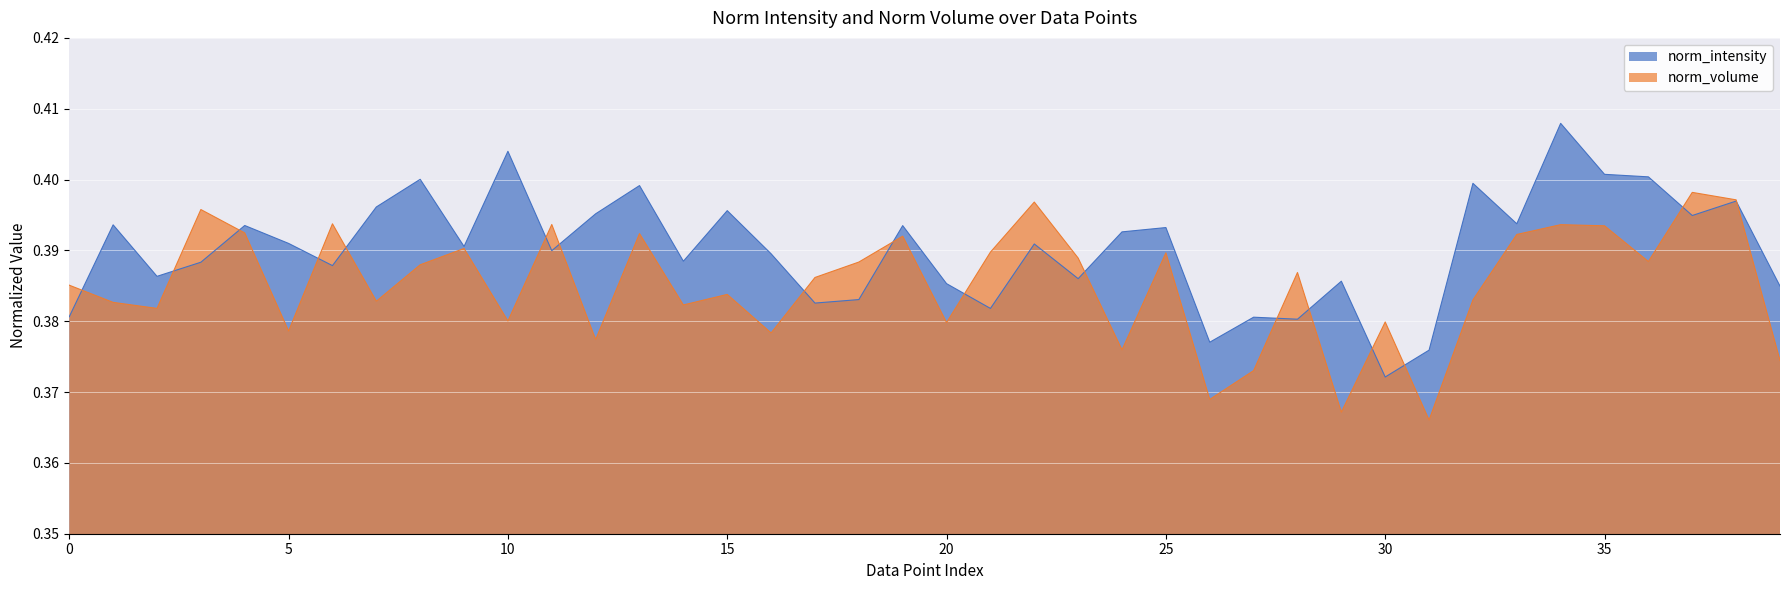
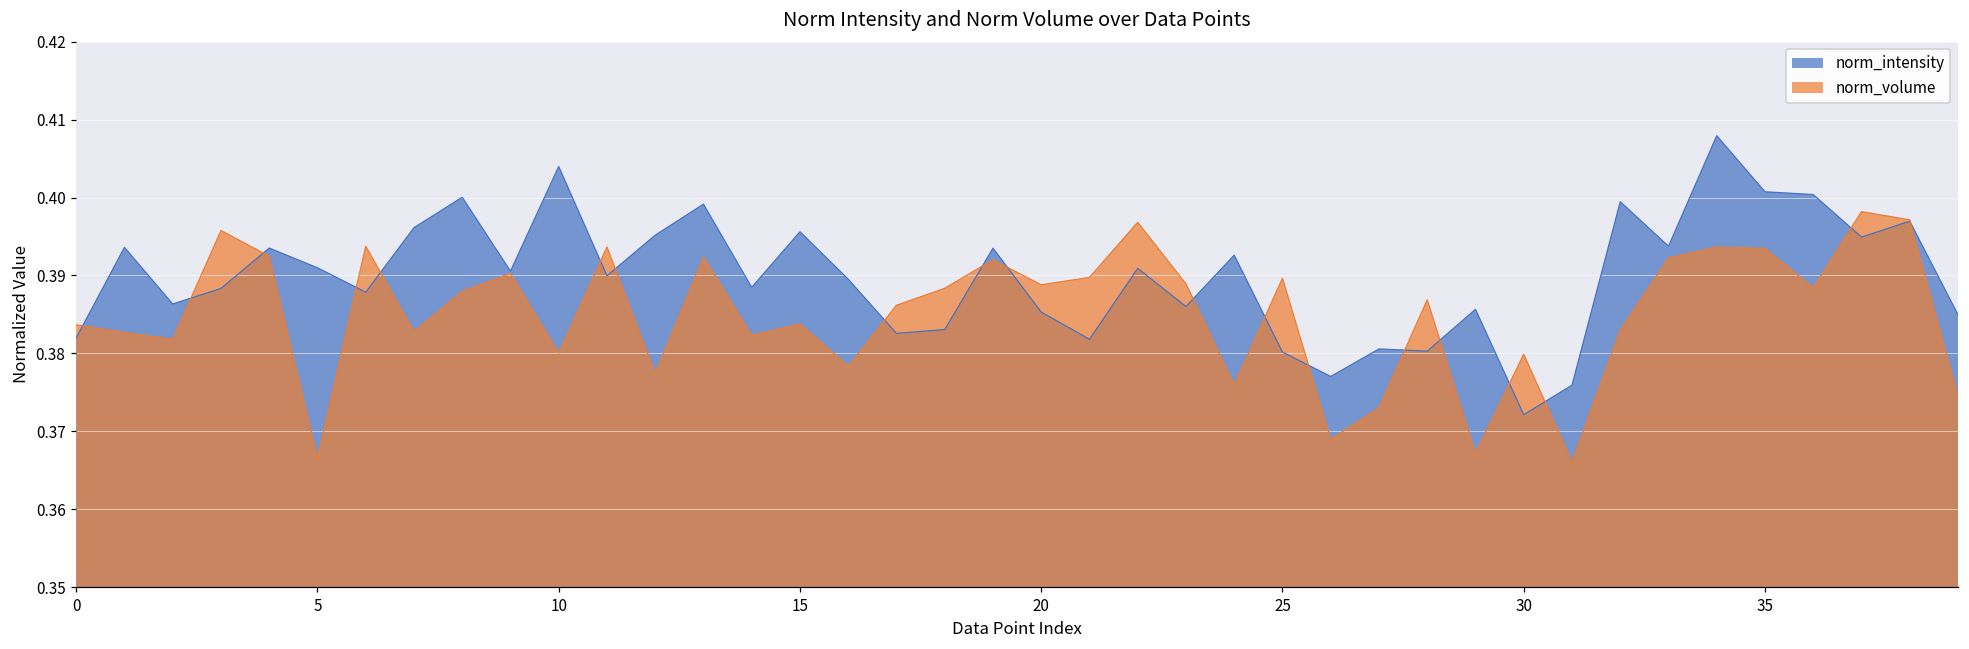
norm_intensity, 0: 0.381 -> 0.382
norm_volume, 0: 0.385 -> 0.384
norm_volume, 5: 0.379 -> 0.367
norm_volume, 20: 0.380 -> 0.389
norm_intensity, 25: 0.393 -> 0.380
